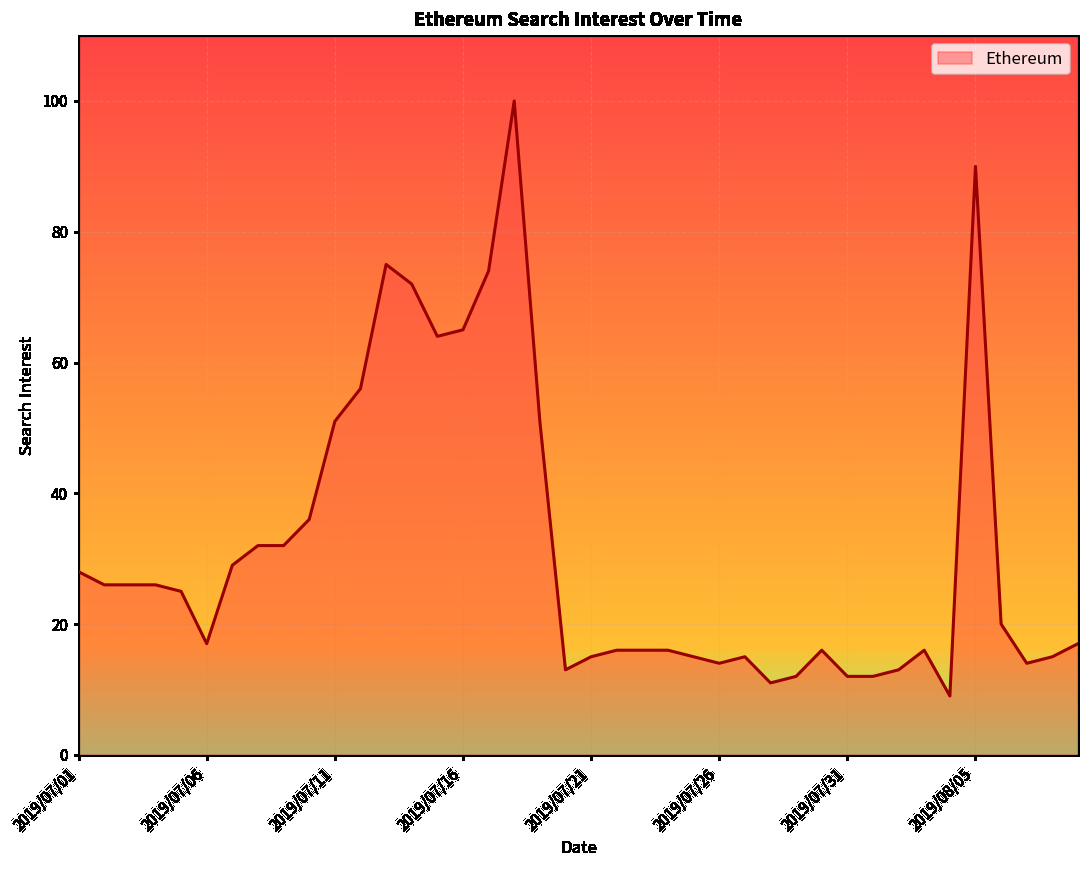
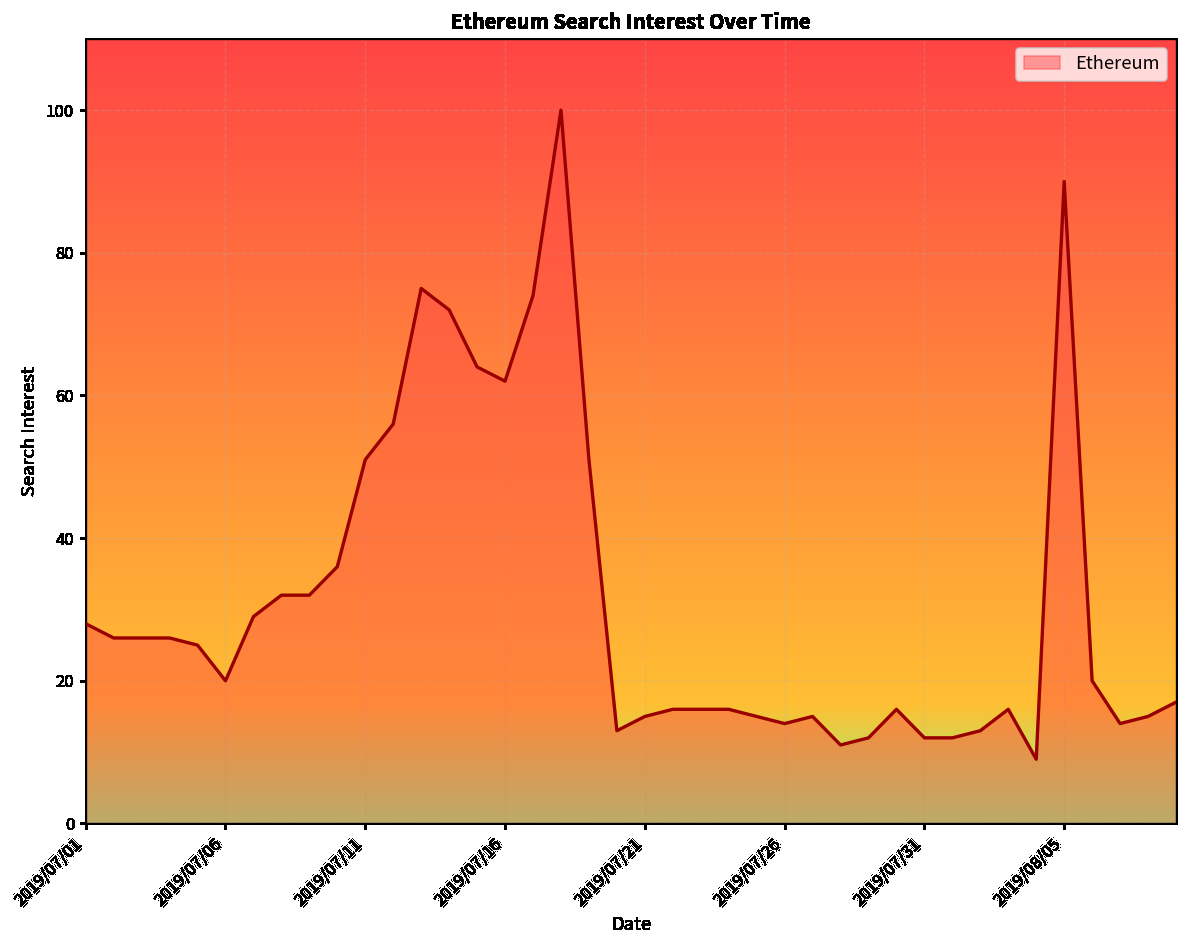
2019/07/06: 17 -> 20
2019/07/16: 65 -> 62
